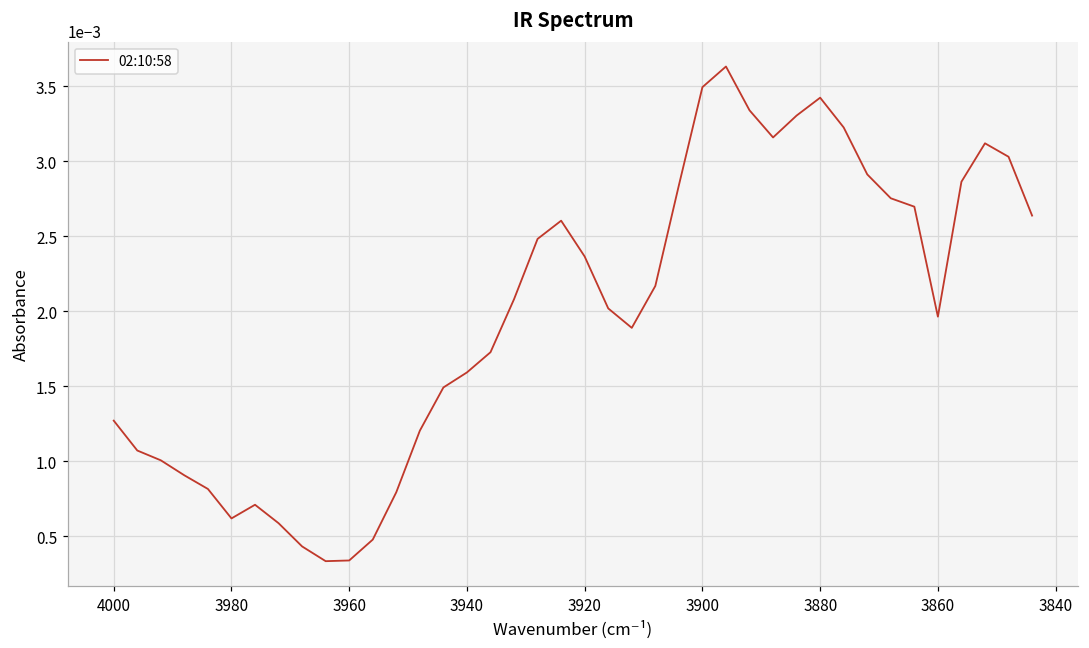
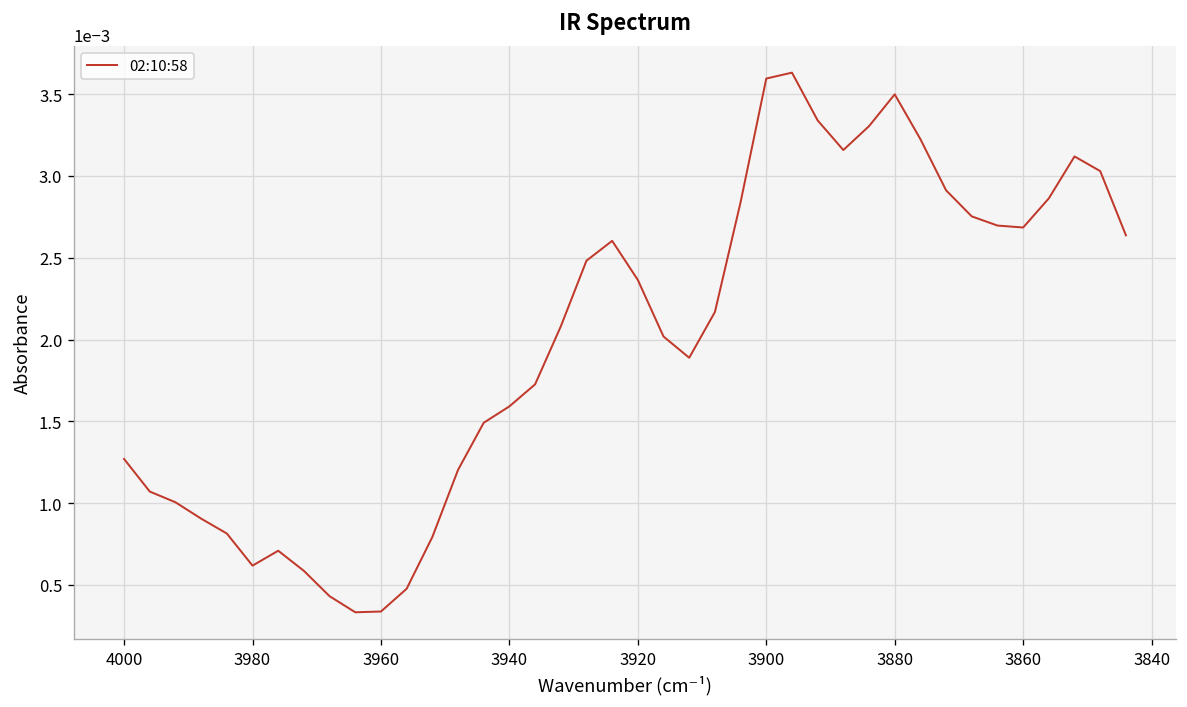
3900: 0.00349 -> 0.00360
3880: 0.00342 -> 0.00350
3860: 0.00196 -> 0.00268
